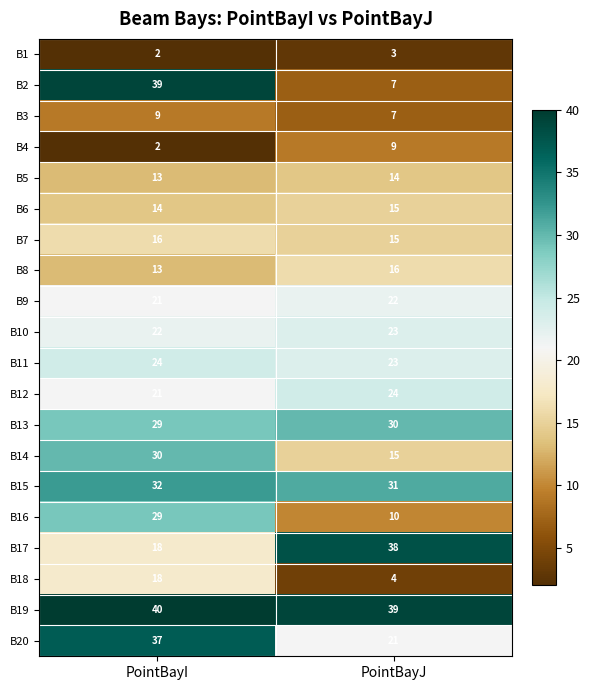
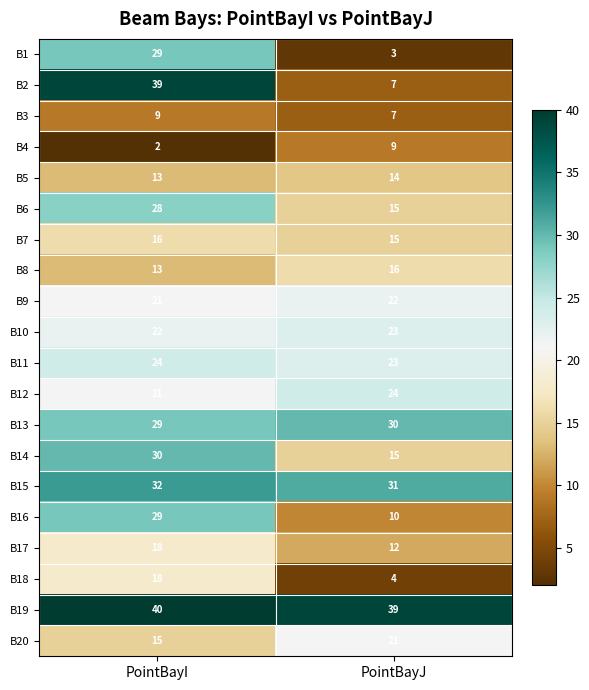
B1, PointBayI: 2 -> 29
B6, PointBayI: 14 -> 28
B17, PointBayJ: 38 -> 12
B20, PointBayI: 37 -> 15
